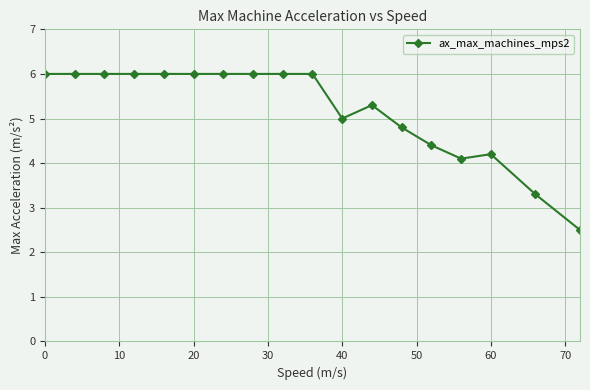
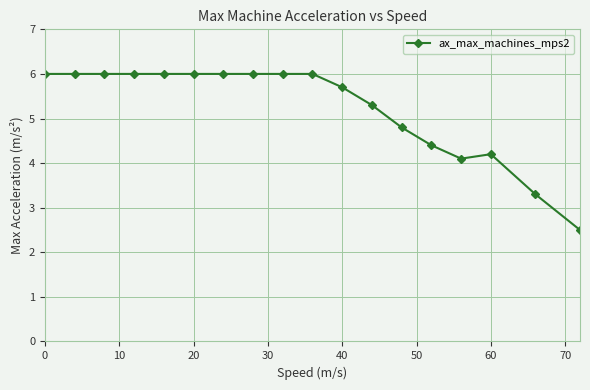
40: 5.0 -> 5.7
